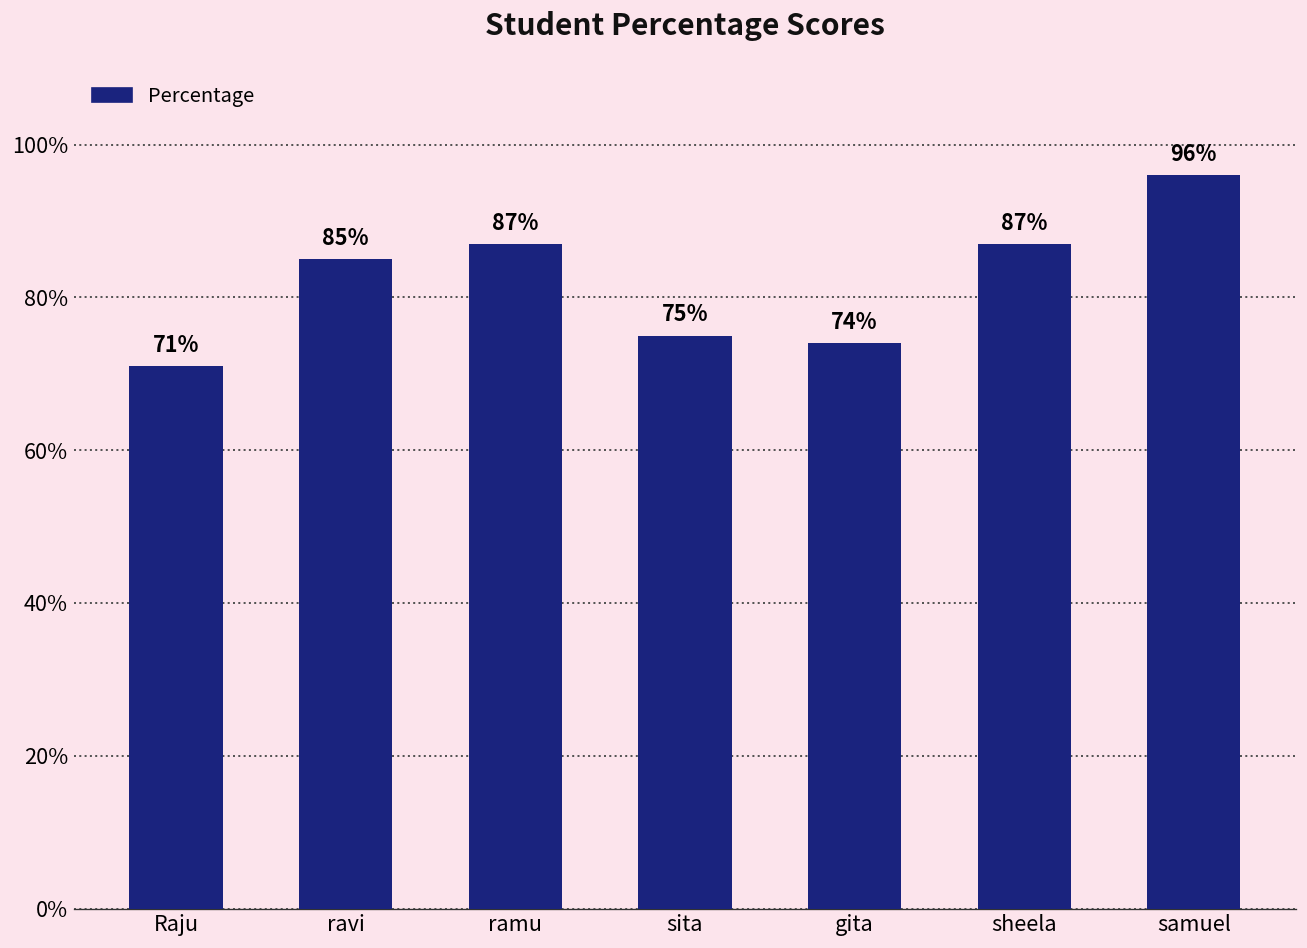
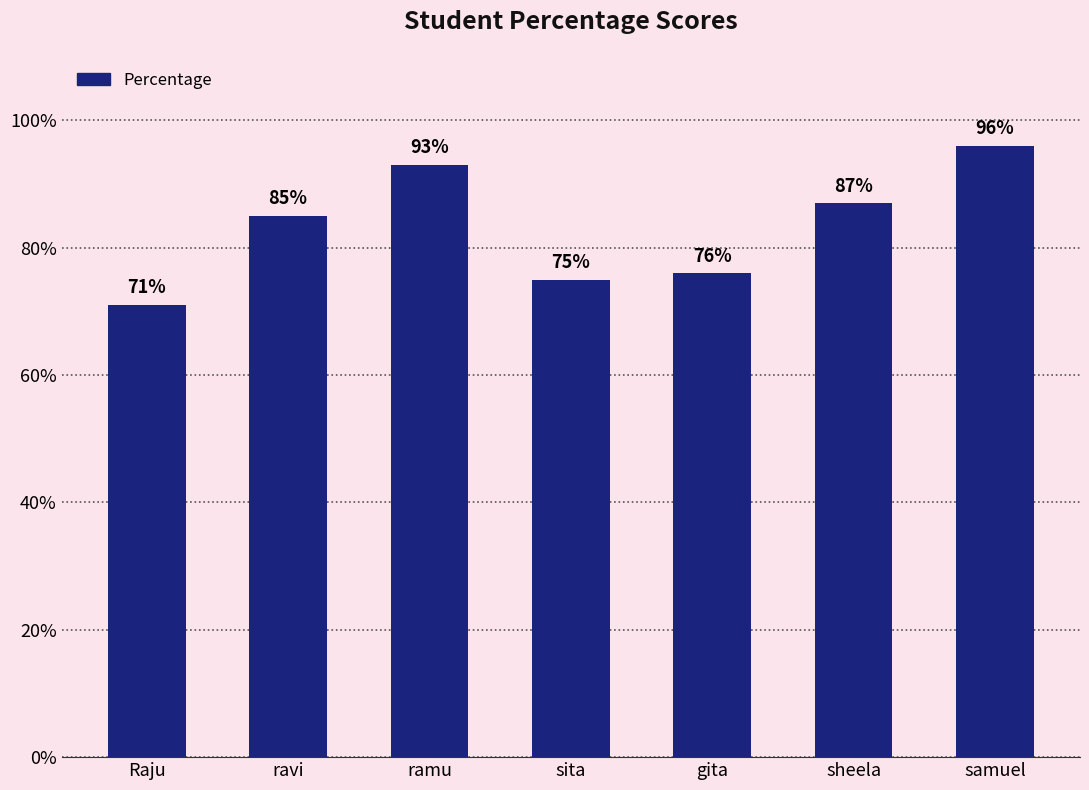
ramu: 87% -> 93%
gita: 74% -> 76%
